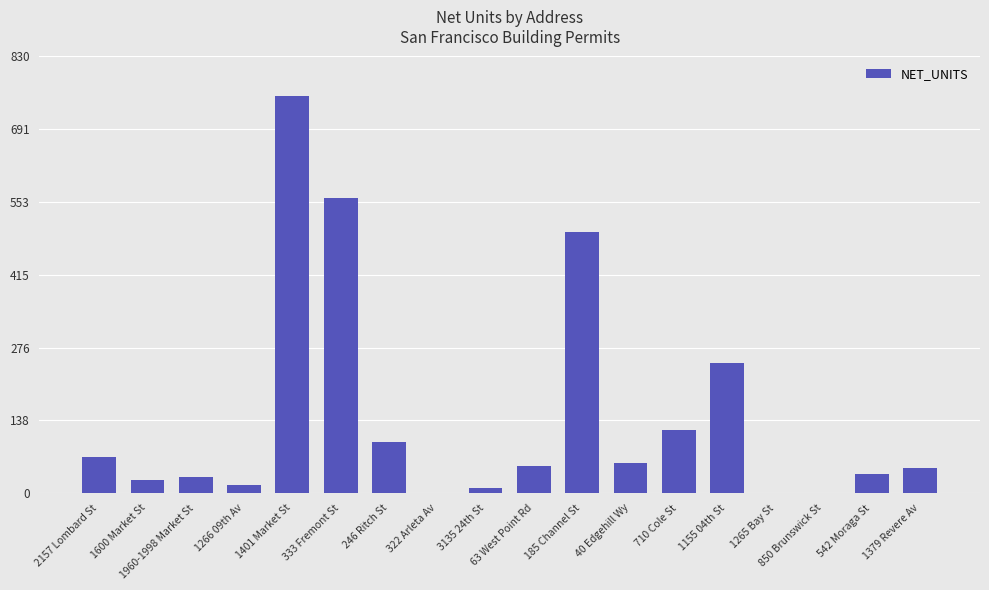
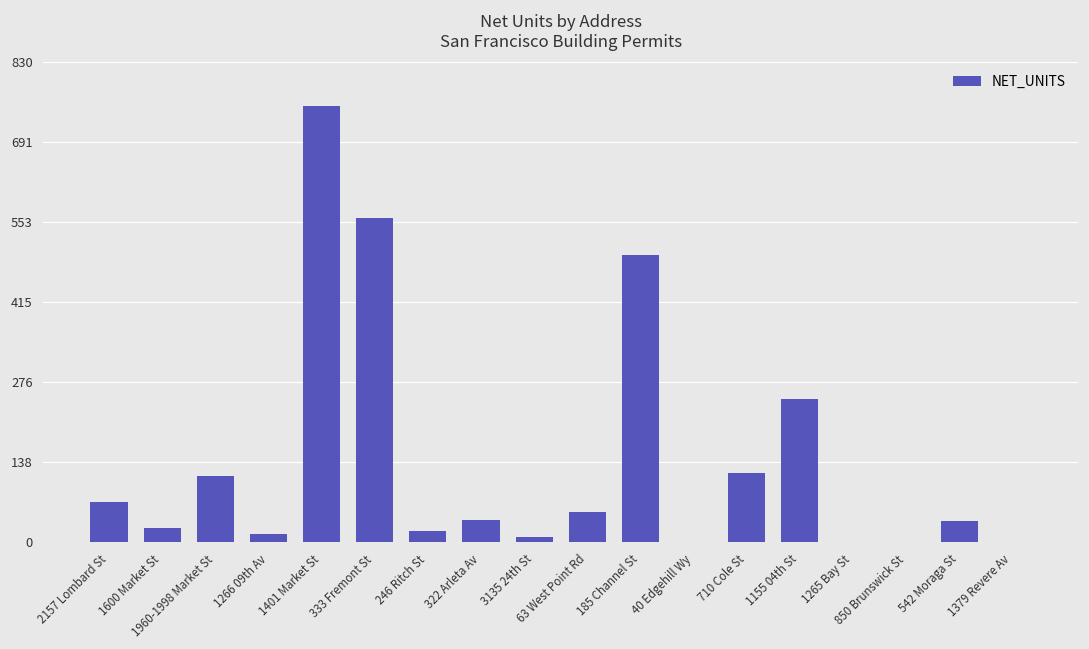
1960-1998 Market St: 30 -> 120
246 Ritch St: 100 -> 20
322 Arleta Av: 0 -> 40
40 Edgehill Wy: 60 -> 0
1379 Revere Av: 50 -> 0
